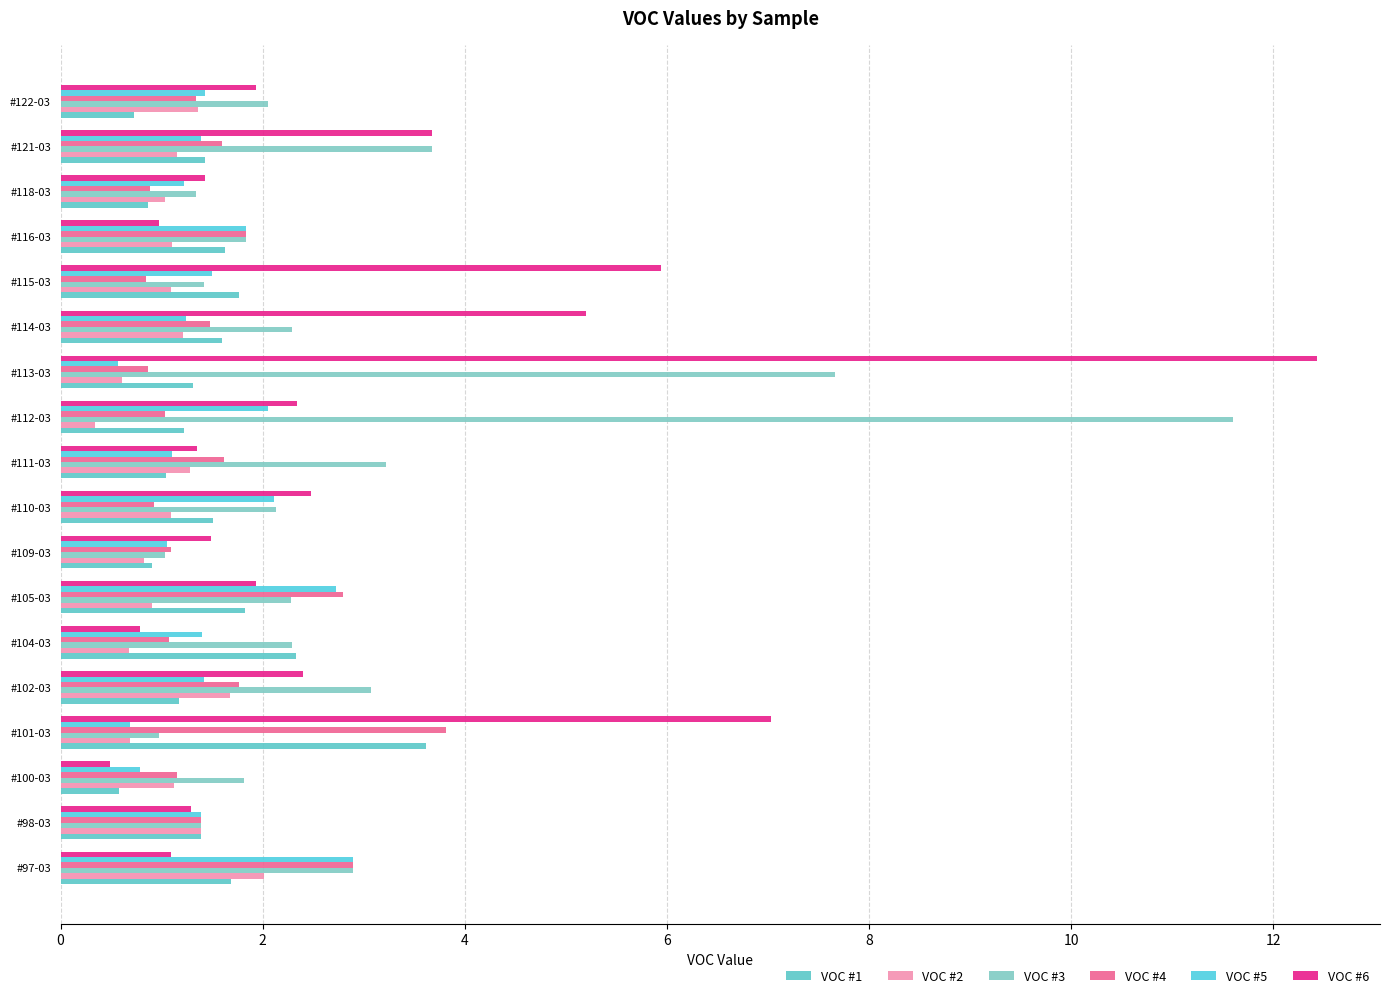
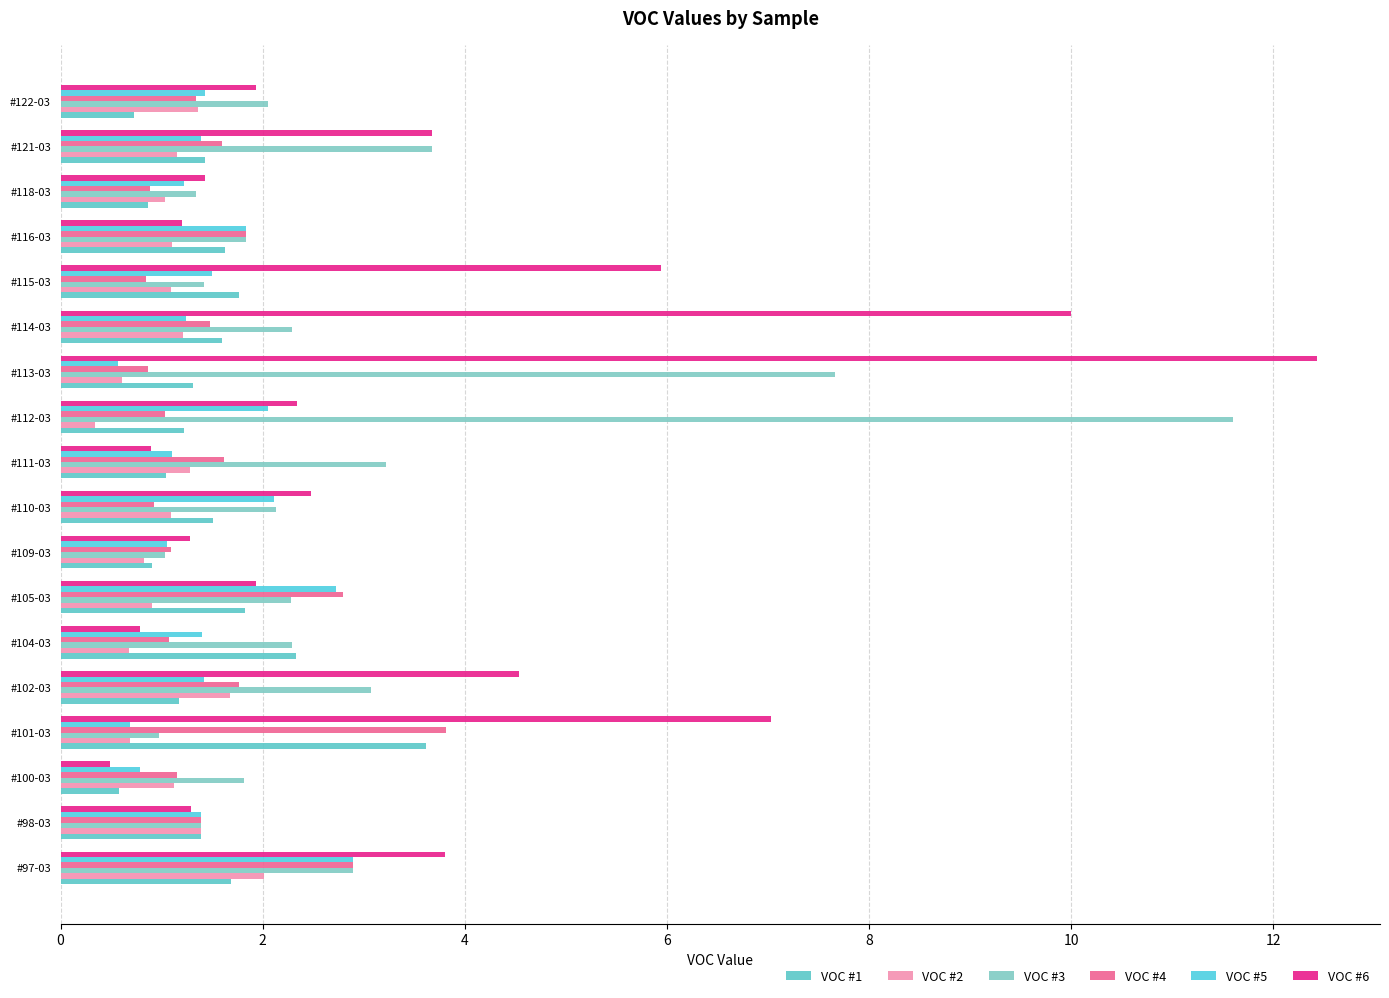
VOC #6, #116-03: 0.97 -> 1.20
VOC #6, #114-03: 5.20 -> 10.00
VOC #6, #111-03: 1.35 -> 0.89
VOC #6, #109-03: 1.49 -> 1.28
VOC #6, #102-03: 2.40 -> 4.54
VOC #6, #97-03: 1.09 -> 3.81
